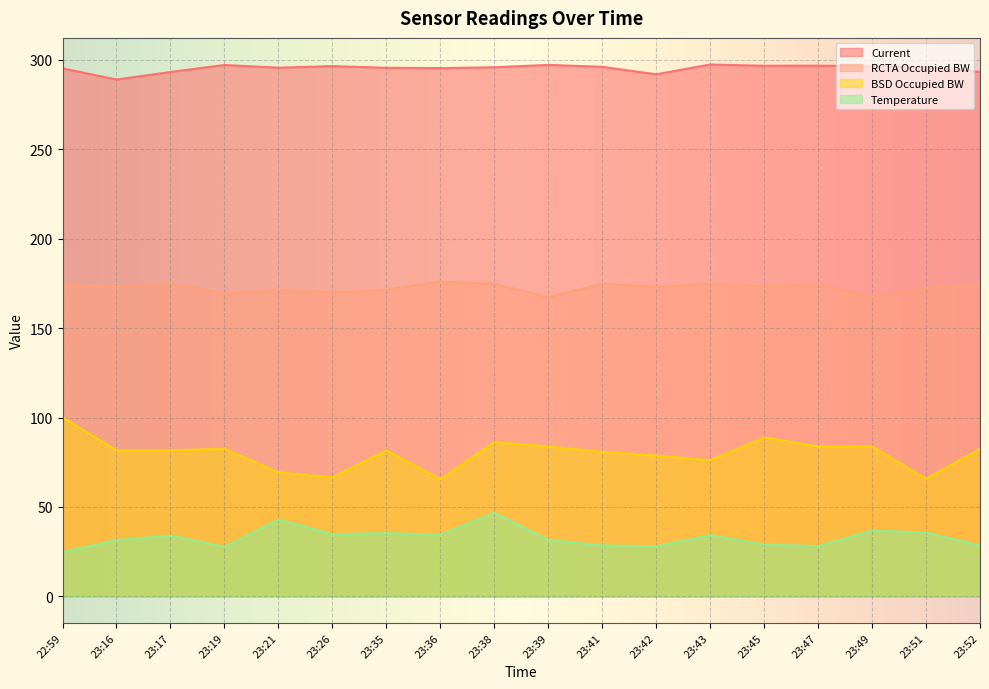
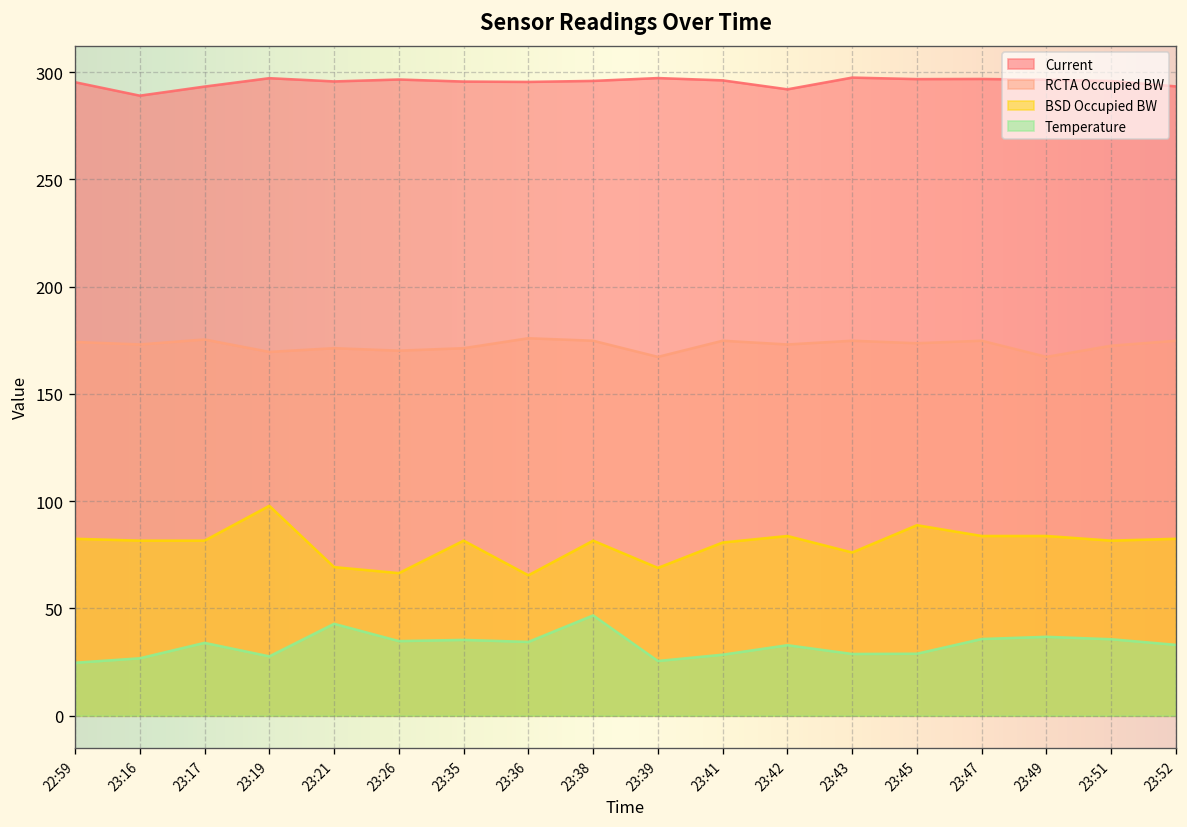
BSD Occupied BW, 22:59: 100 -> 82
Temperature, 23:16: 31 -> 27
BSD Occupied BW, 23:19: 82 -> 98
BSD Occupied BW, 23:38: 86 -> 82
BSD Occupied BW, 23:39: 84 -> 69
Temperature, 23:39: 32 -> 26
BSD Occupied BW, 23:42: 79 -> 84
Temperature, 23:42: 28 -> 33
Temperature, 23:43: 34 -> 29
Temperature, 23:47: 28 -> 36
BSD Occupied BW, 23:51: 66 -> 82
Temperature, 23:52: 28 -> 33
